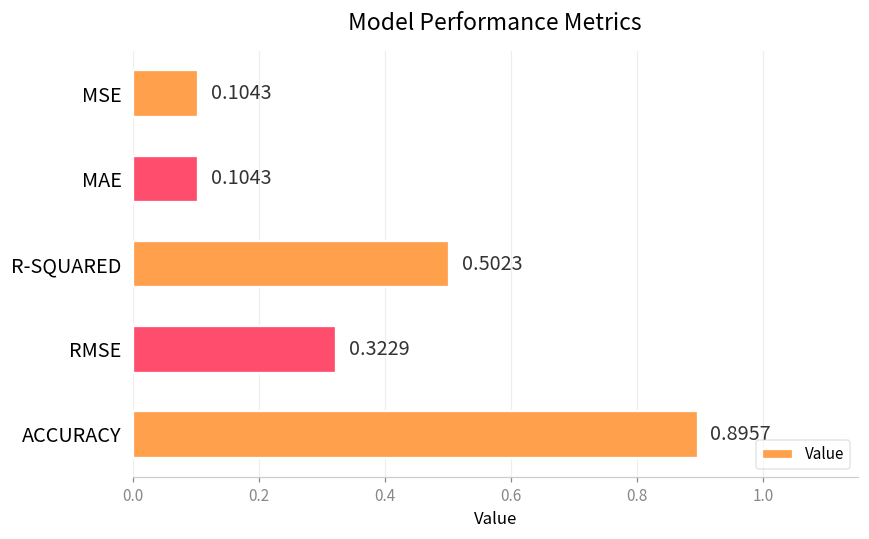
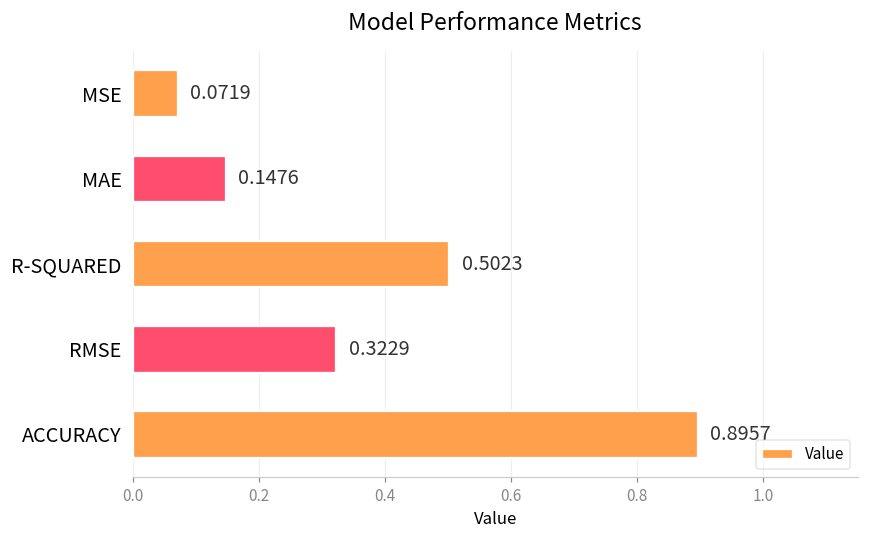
MSE: 0.1043 -> 0.0719
MAE: 0.1043 -> 0.1476
